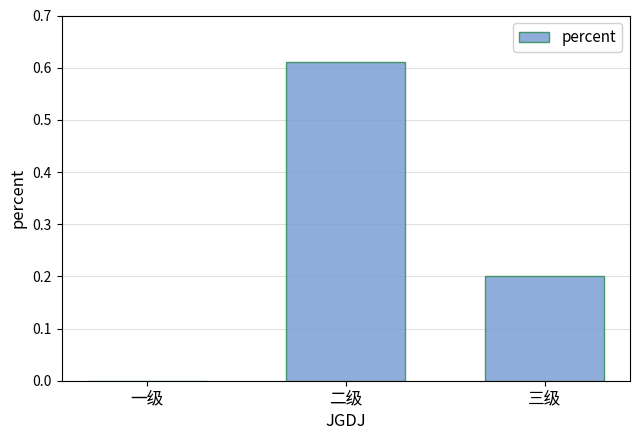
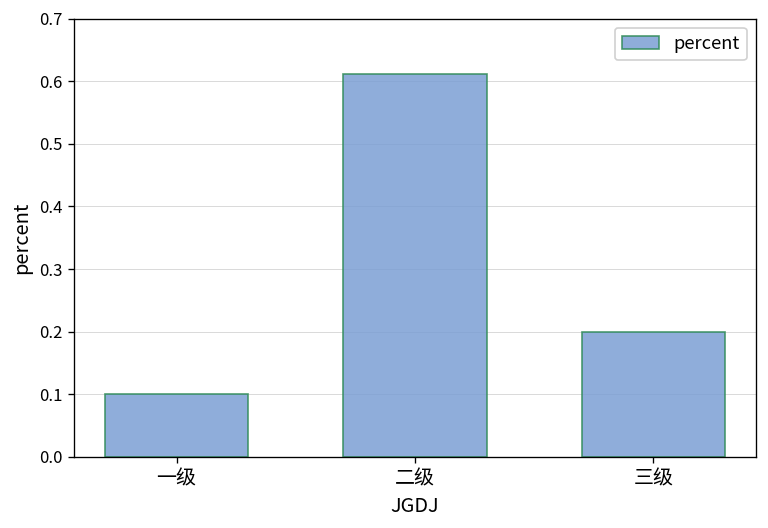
一级: 0.0 -> 0.1
